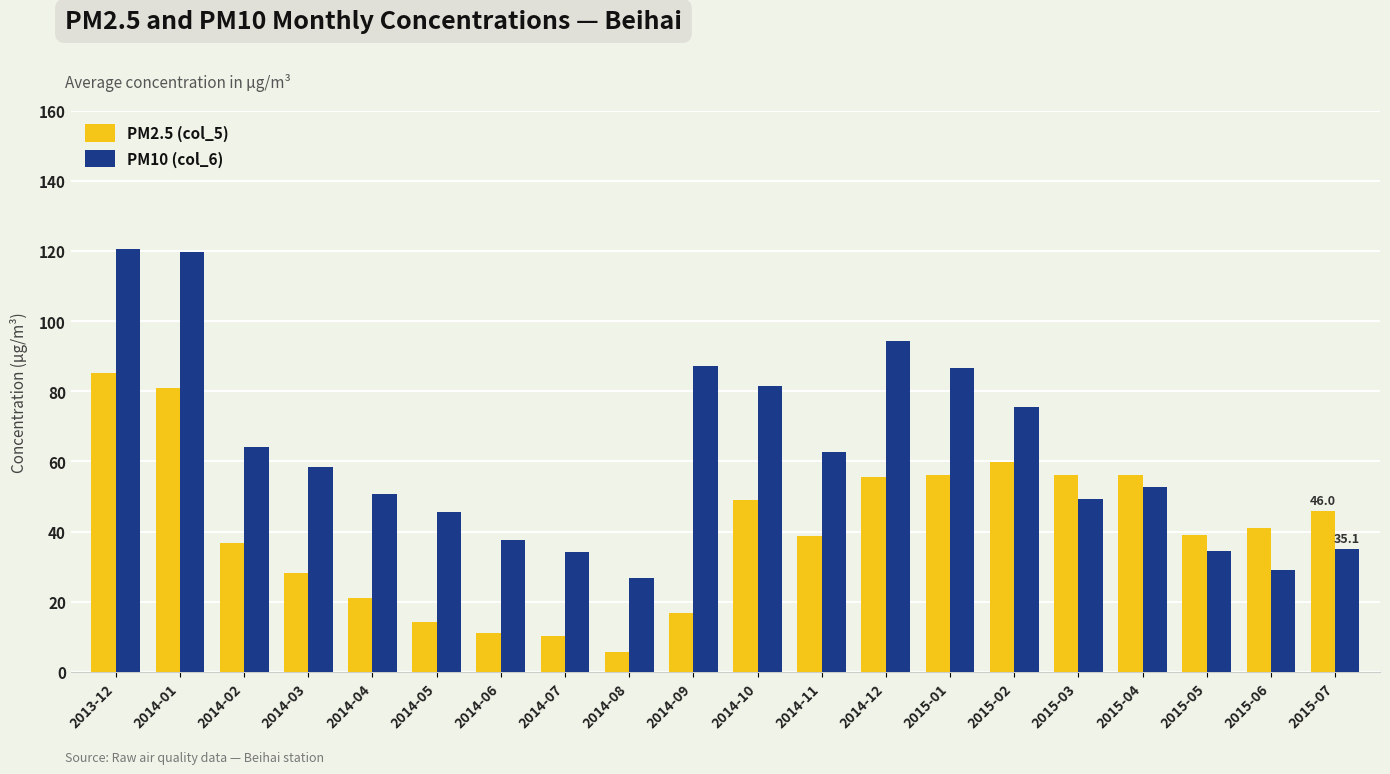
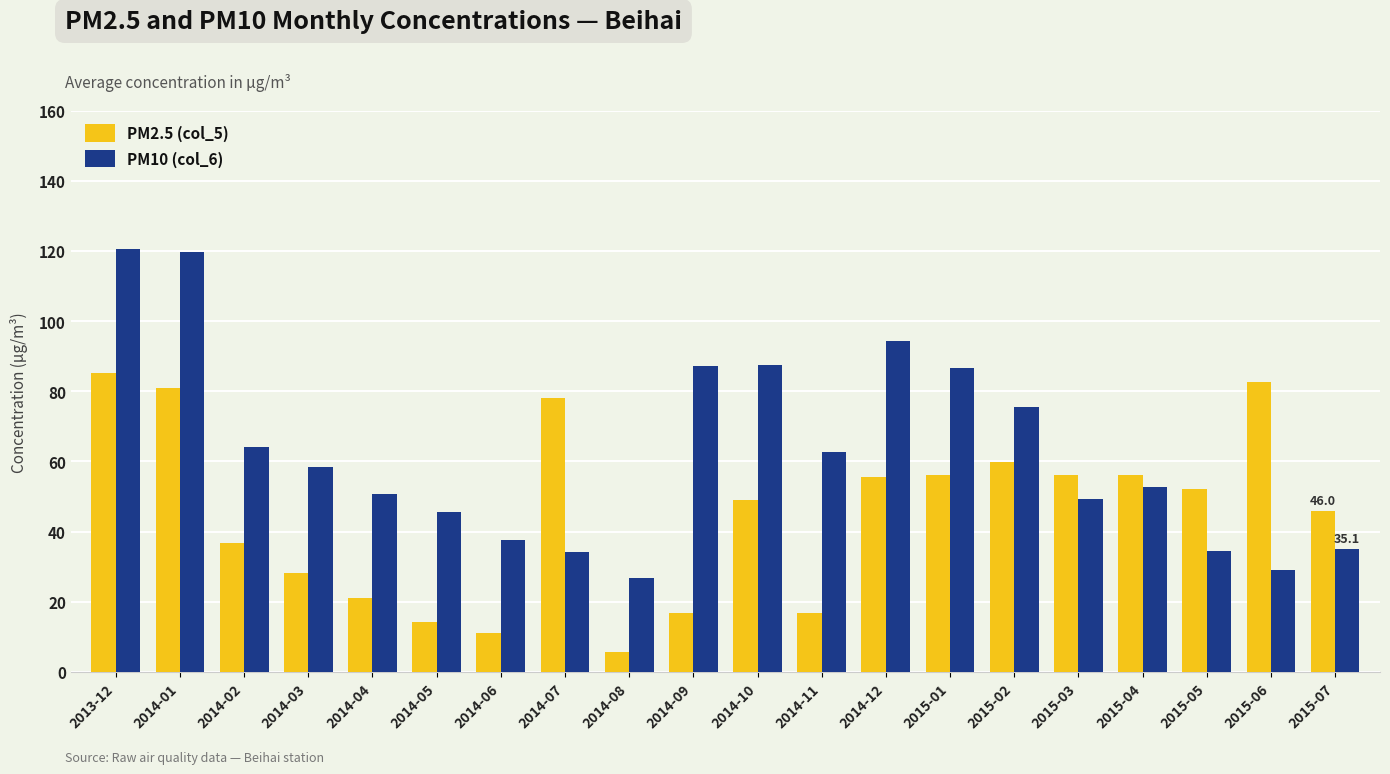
PM2.5 (col_5), 2014-07: 10 -> 78
PM10 (col_6), 2014-10: 81 -> 87
PM2.5 (col_5), 2014-11: 39 -> 17
PM2.5 (col_5), 2015-05: 39 -> 52
PM2.5 (col_5), 2015-06: 41 -> 83
